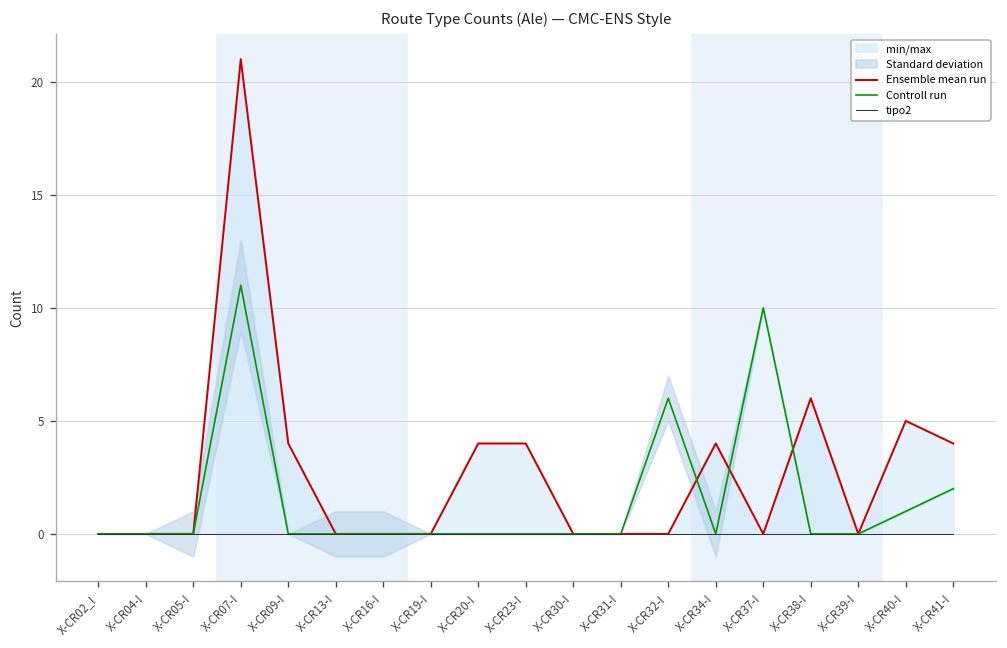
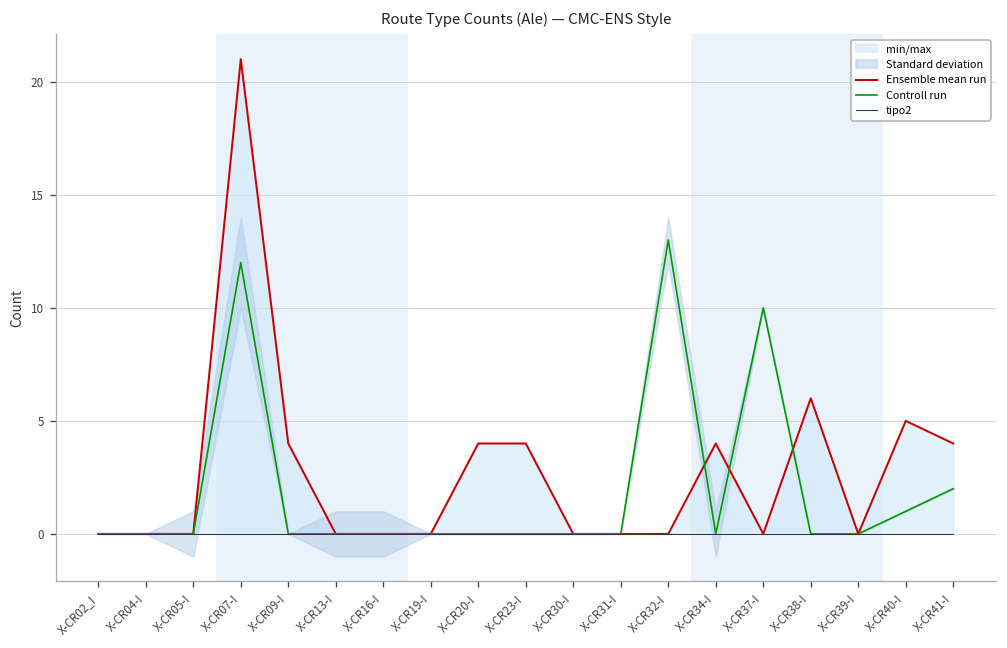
Controll run, X-CR07-I: 11 -> 12
Controll run, X-CR32-I: 6 -> 13
